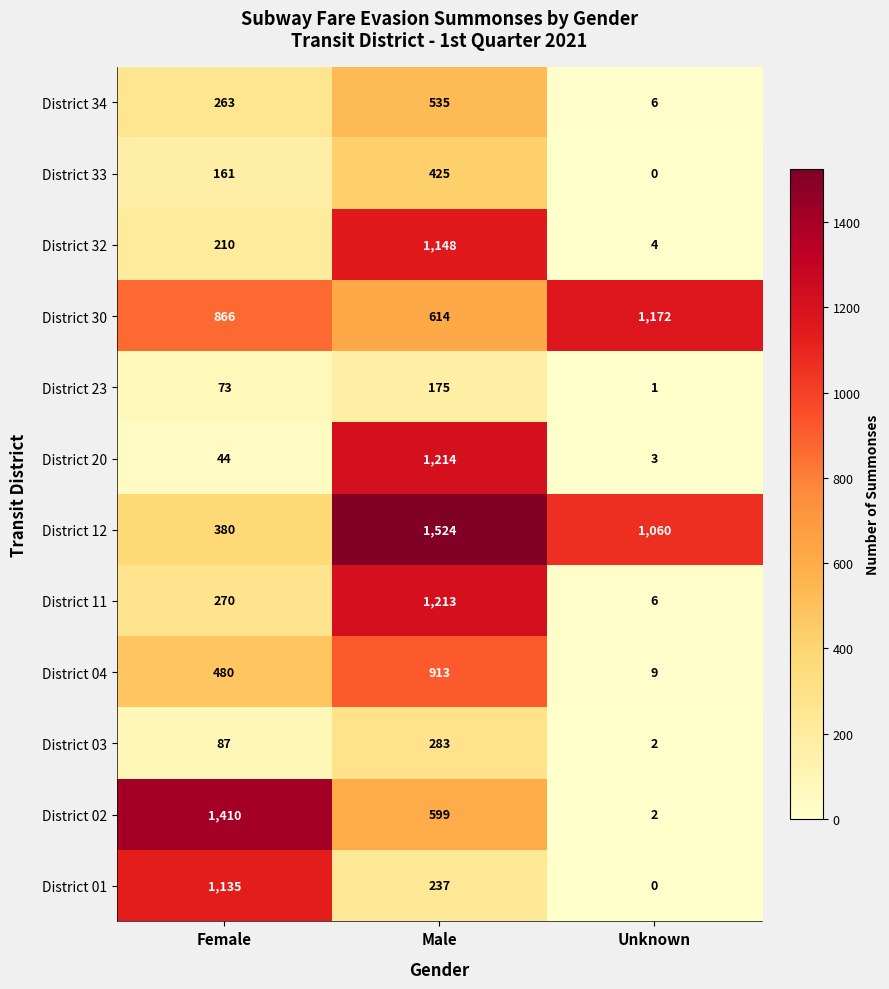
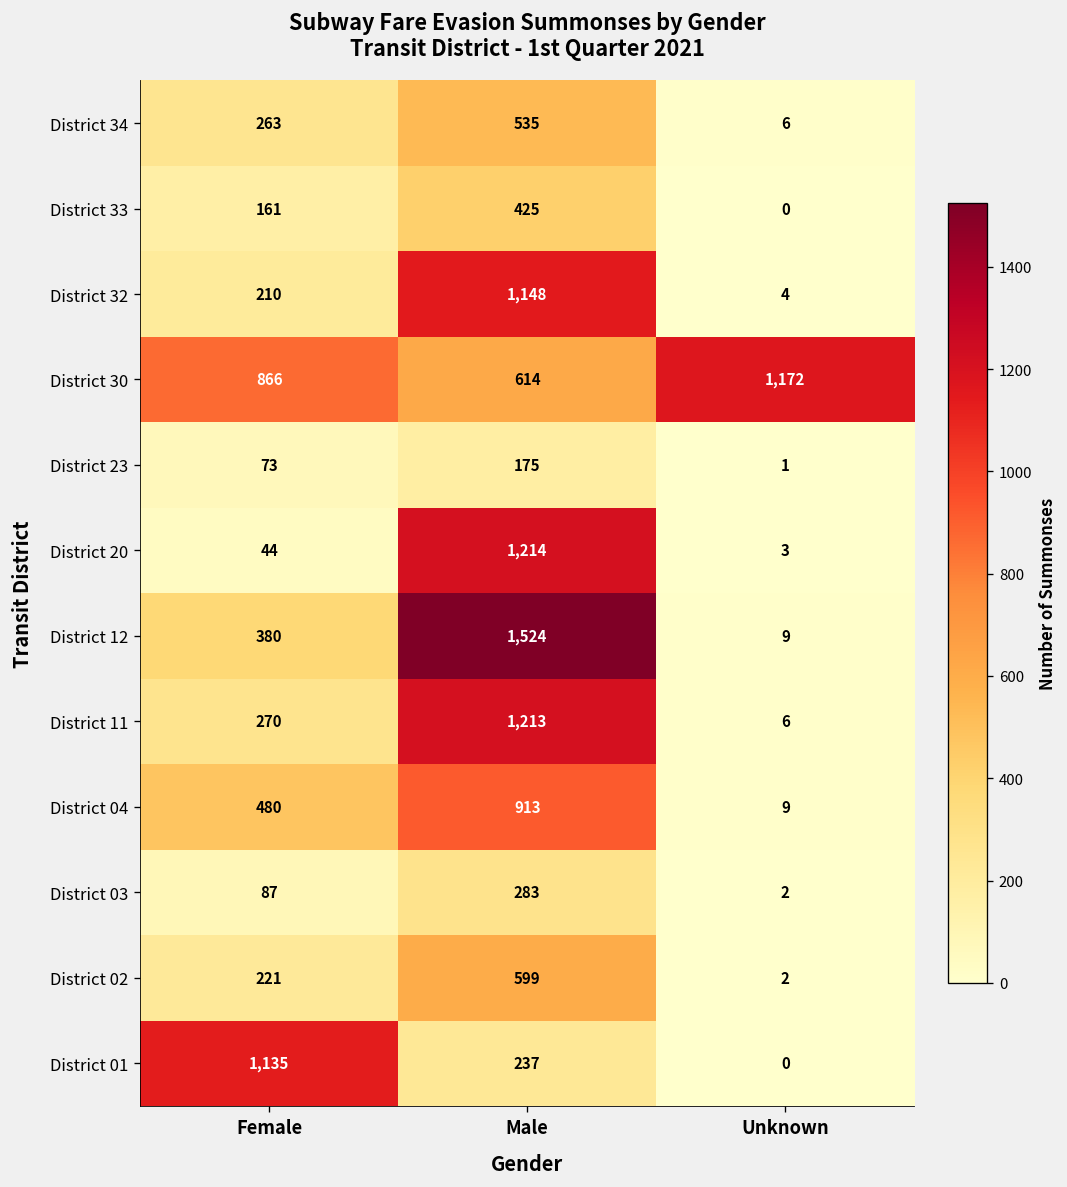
District 12, Unknown: 1,060 -> 9
District 02, Female: 1,410 -> 221
